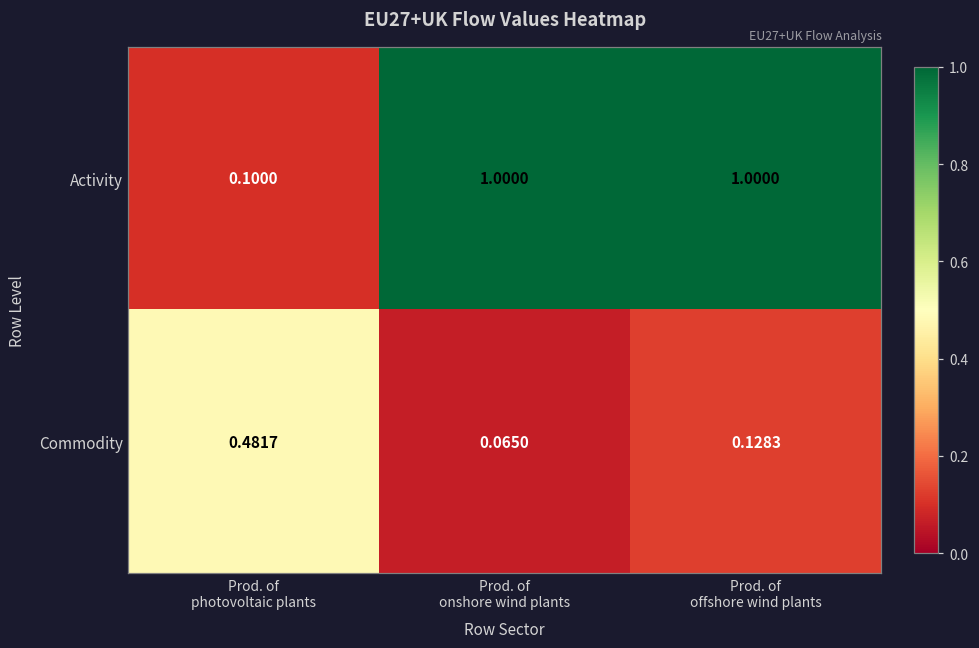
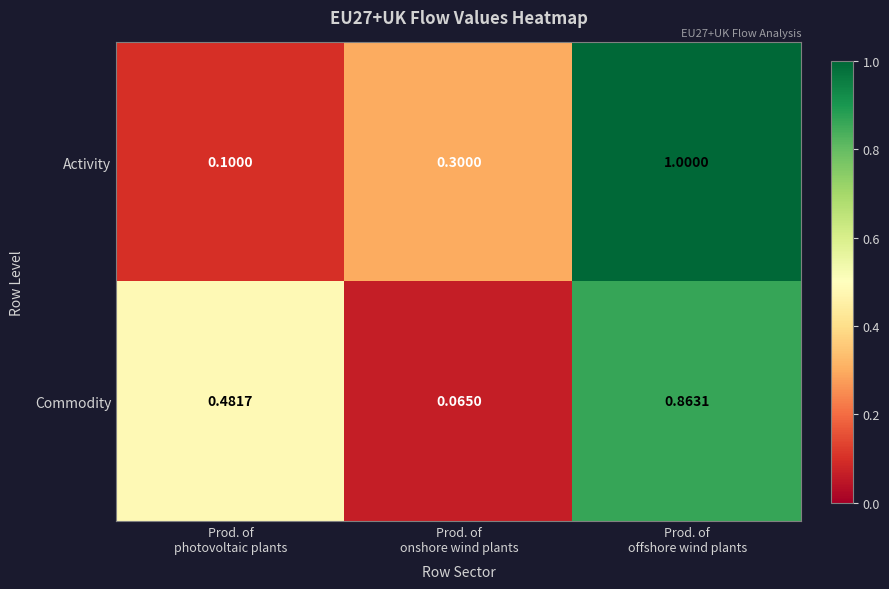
Activity, Prod. of onshore wind plants: 1.0000 -> 0.3000
Commodity, Prod. of offshore wind plants: 0.1283 -> 0.8631
